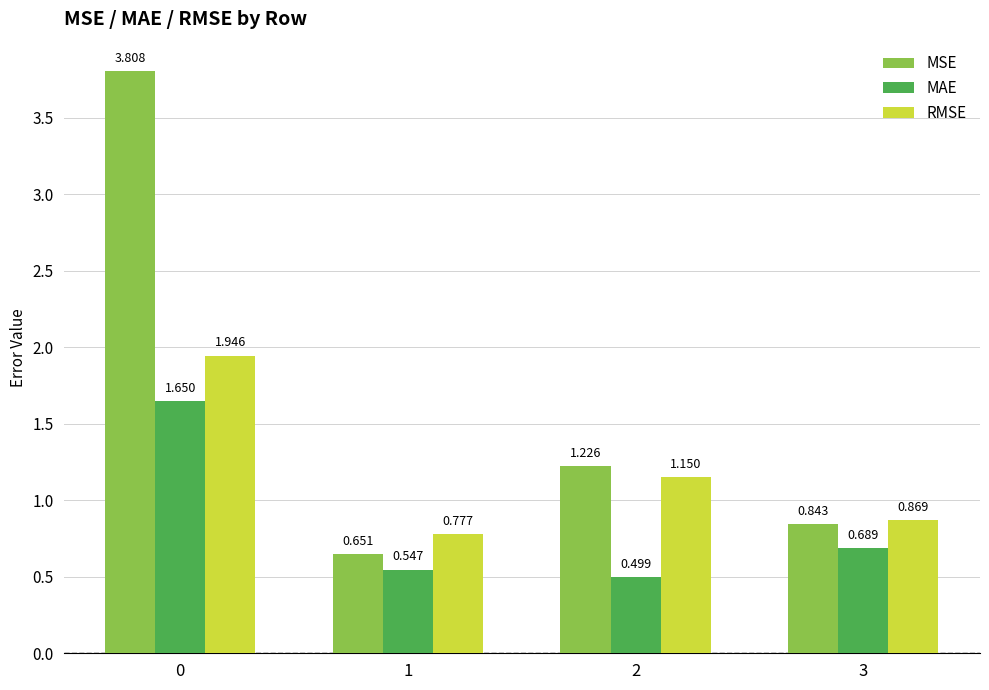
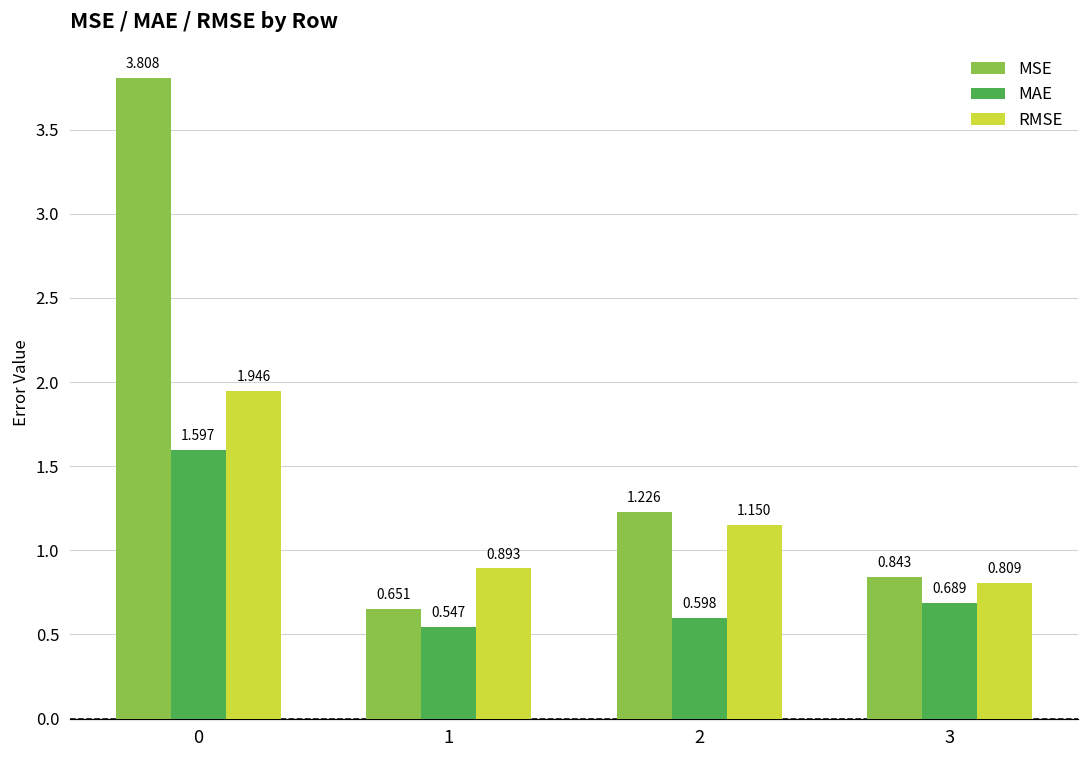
MAE, 0: 1.650 -> 1.597
RMSE, 1: 0.777 -> 0.893
MAE, 2: 0.499 -> 0.598
RMSE, 3: 0.869 -> 0.809
